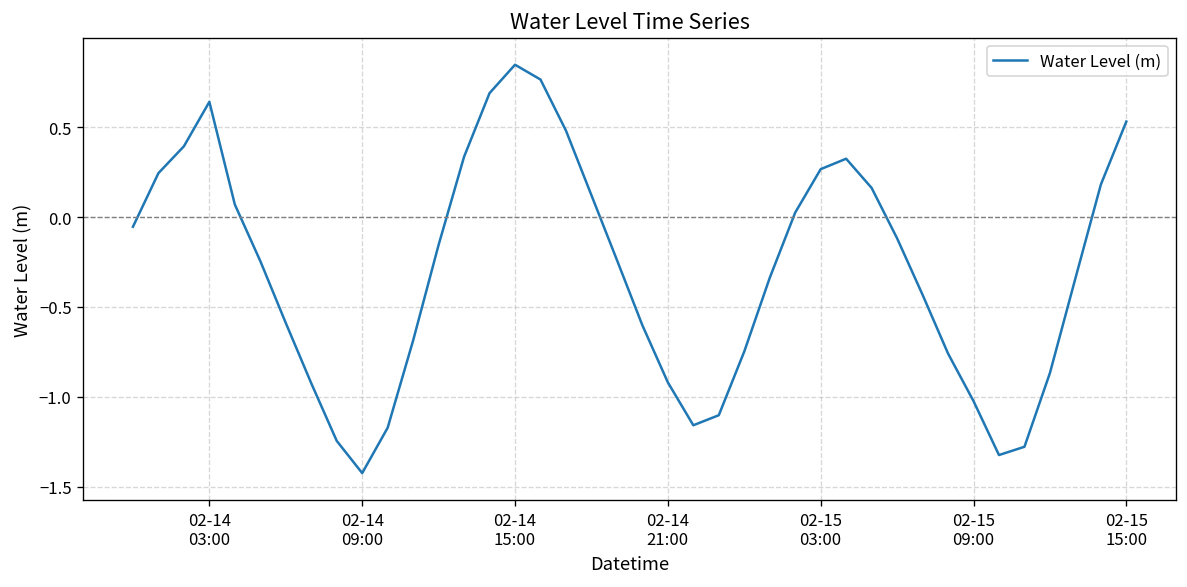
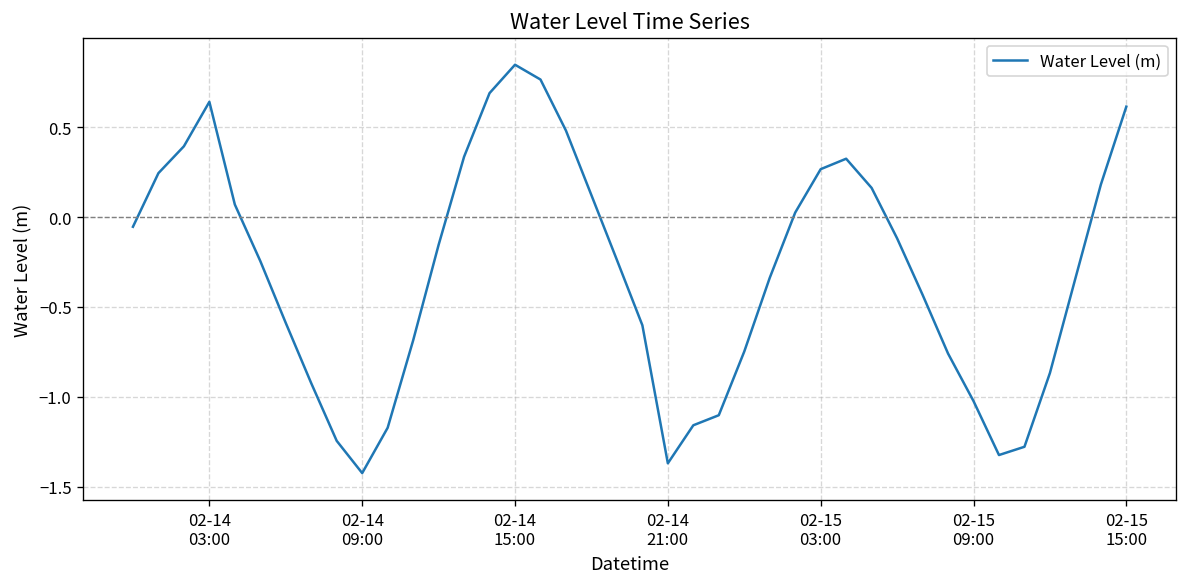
02-14 21:00: -0.92 -> -1.37
02-15 15:00: 0.53 -> 0.62
